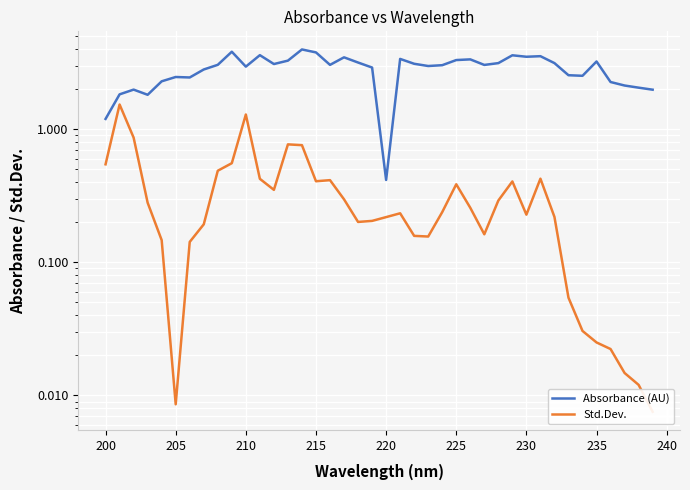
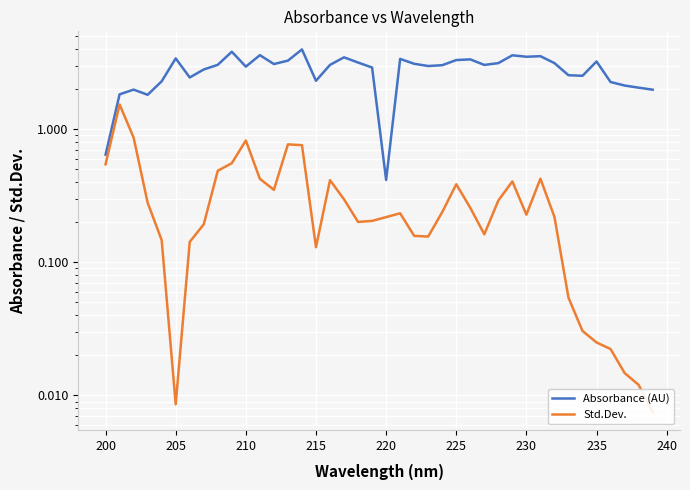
Absorbance (AU), 200: 1.2 -> 0.6
Absorbance (AU), 205: 2.5 -> 3.4
Std.Dev., 210: 1.3 -> 0.8
Absorbance (AU), 215: 3.8 -> 2.3
Std.Dev., 215: 0.41 -> 0.13
